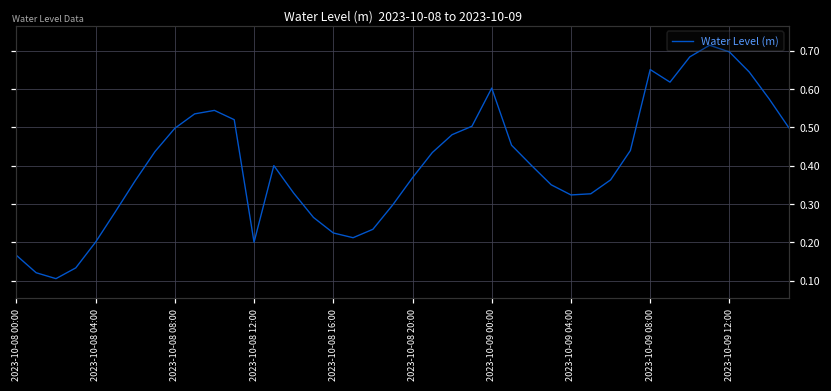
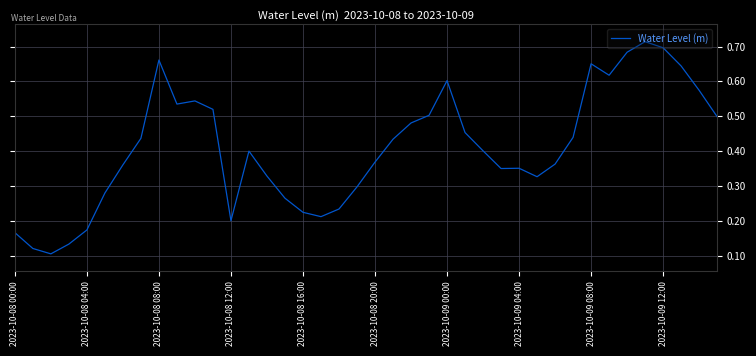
2023-10-08 04:00: 0.20 -> 0.17
2023-10-08 08:00: 0.50 -> 0.66
2023-10-09 04:00: 0.32 -> 0.35
